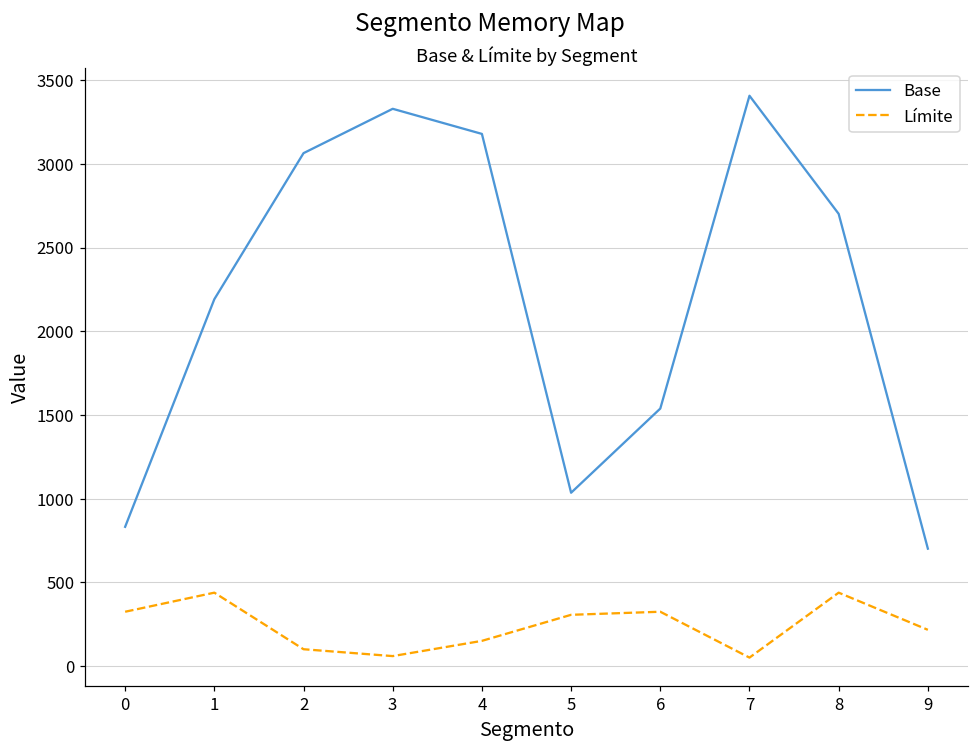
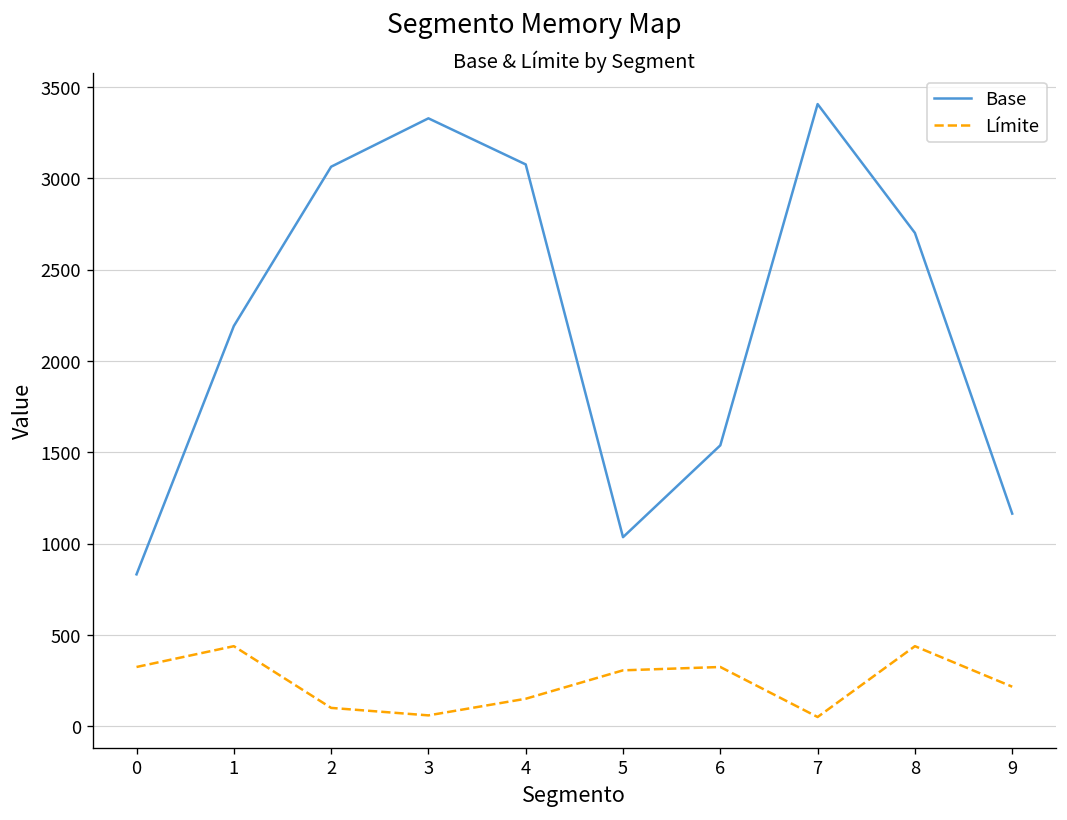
Base, 4: 3180 -> 3080
Base, 9: 700 -> 1160
